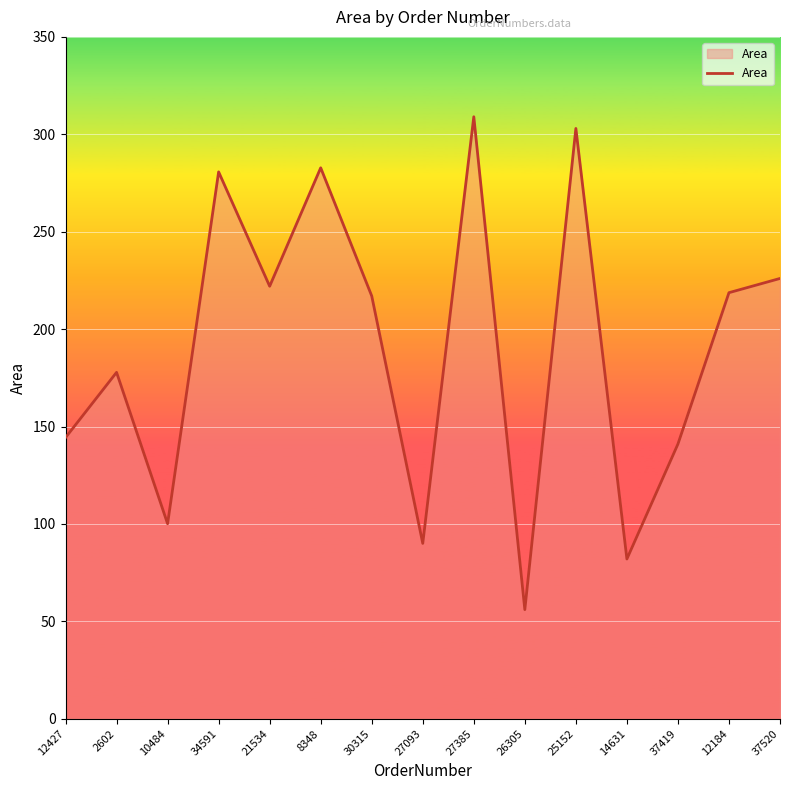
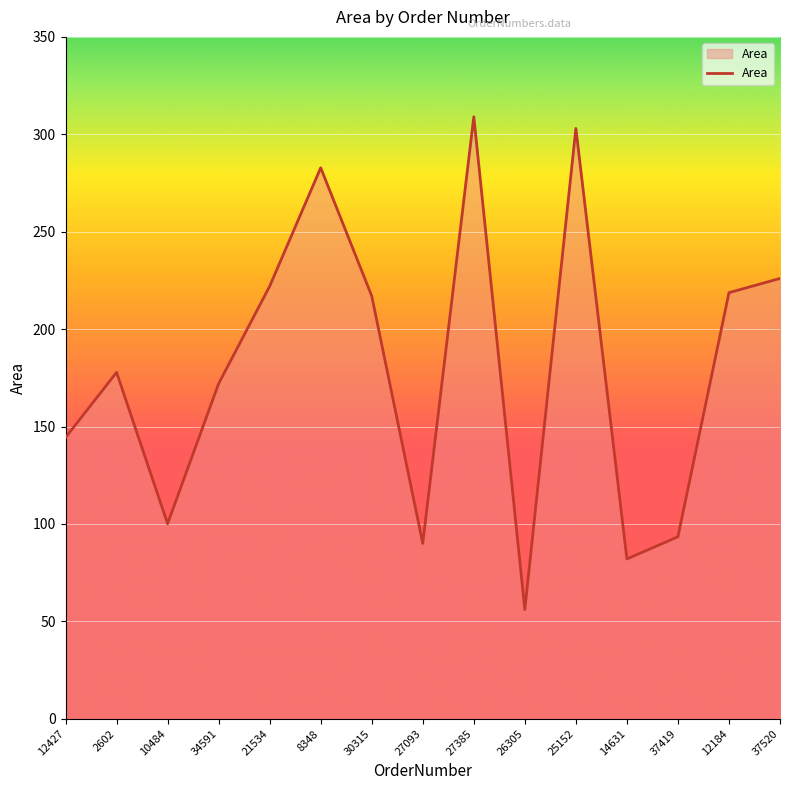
34591: 281 -> 172
37419: 141 -> 93
